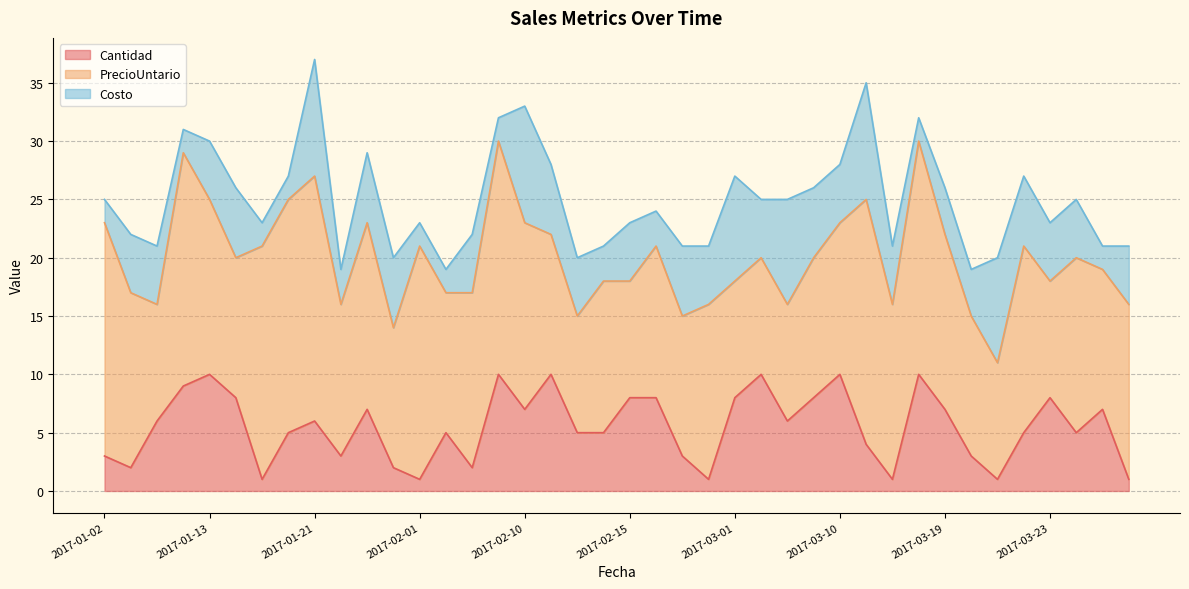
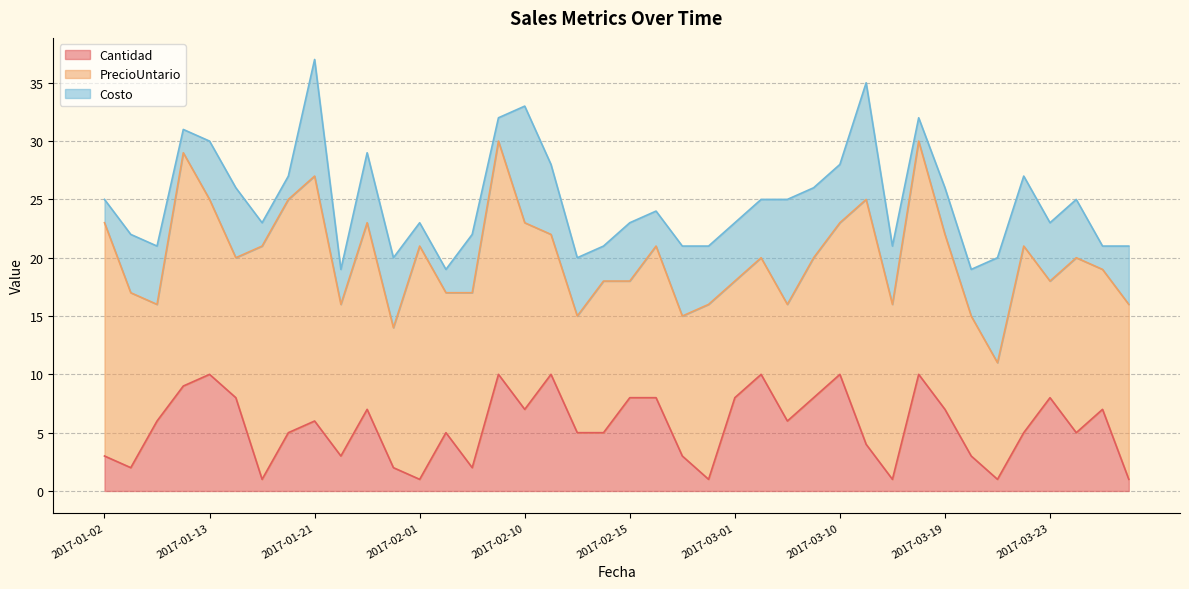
Costo, 2017-03-01: 9 -> 5
